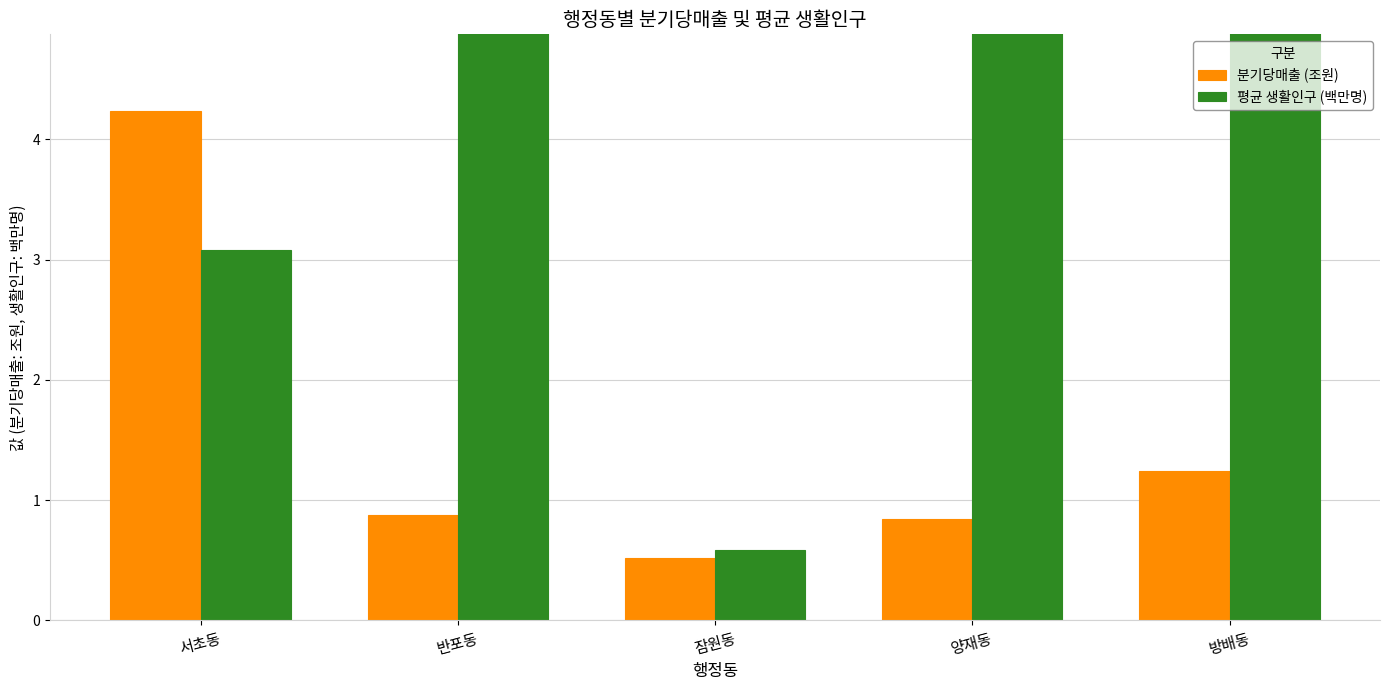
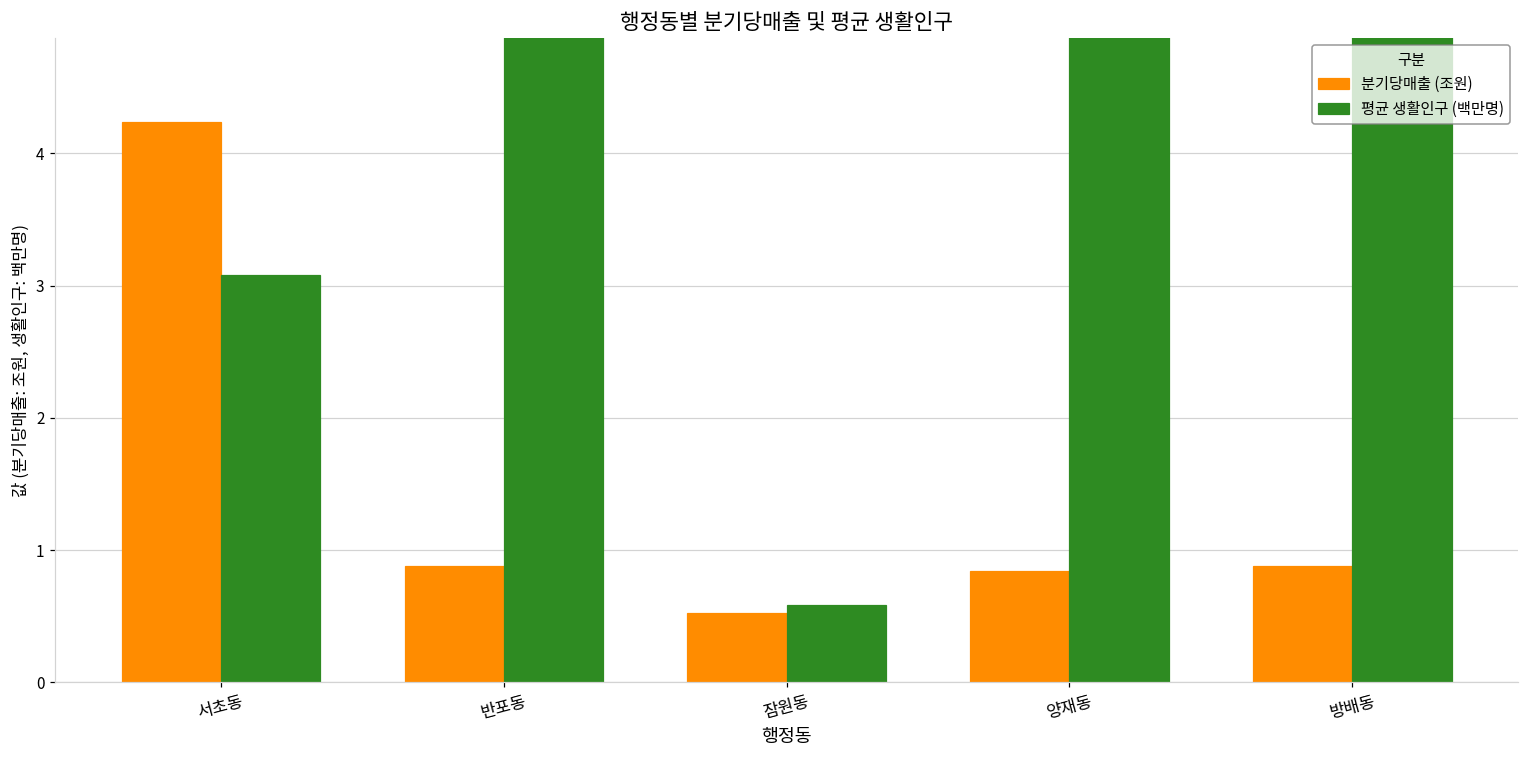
분기당매출 (조원), 방배동: 1.24 -> 0.88
